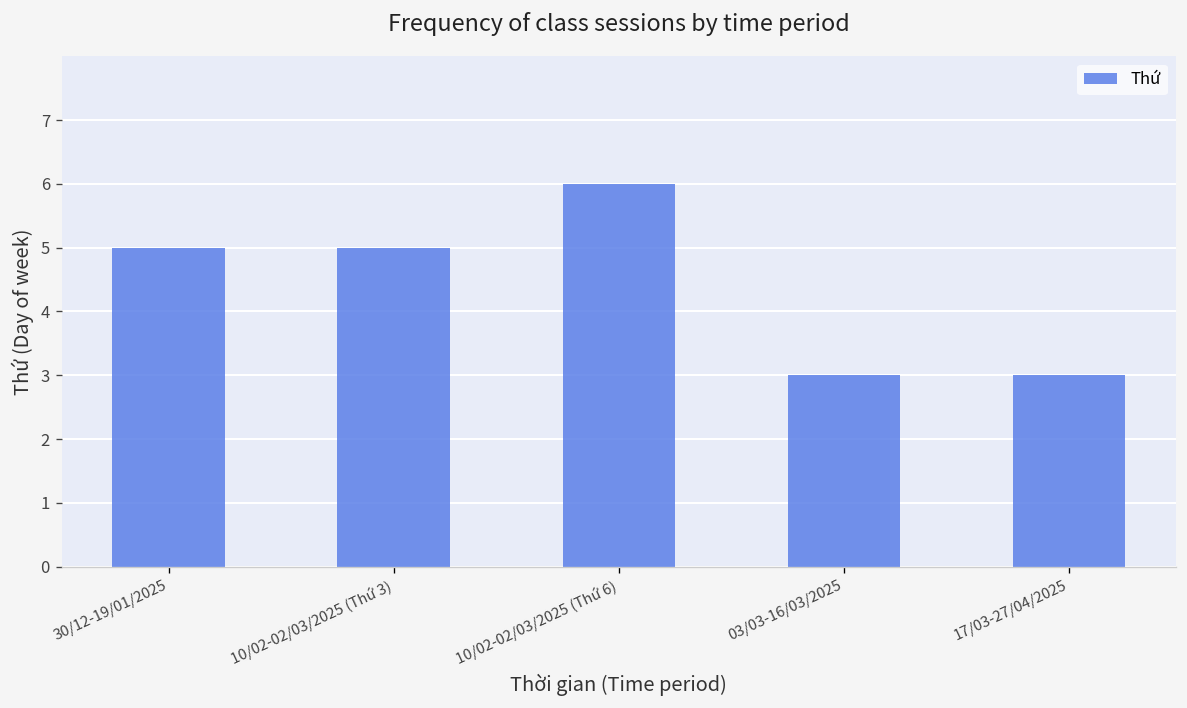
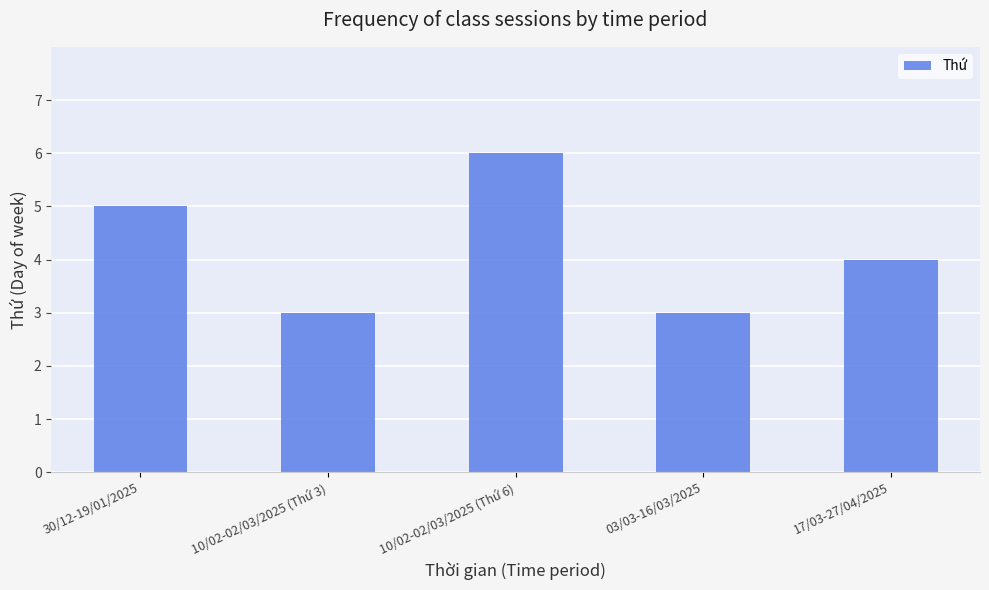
10/02-02/03/2025 (Thứ 3): 5 -> 3
17/03-27/04/2025: 3 -> 4
